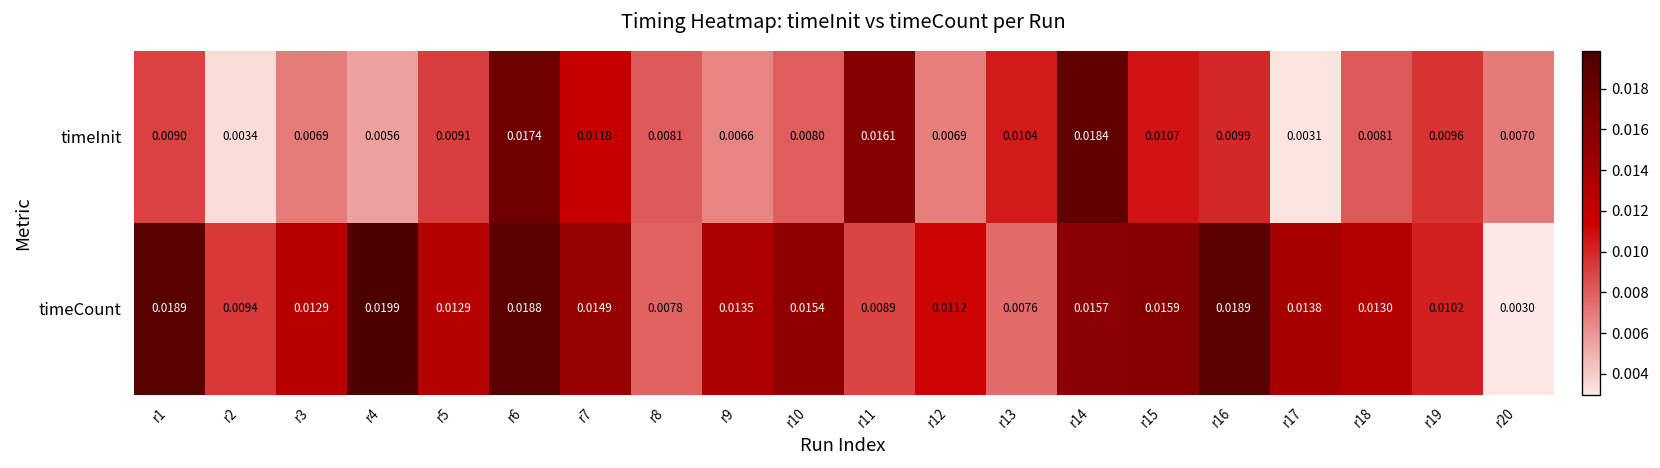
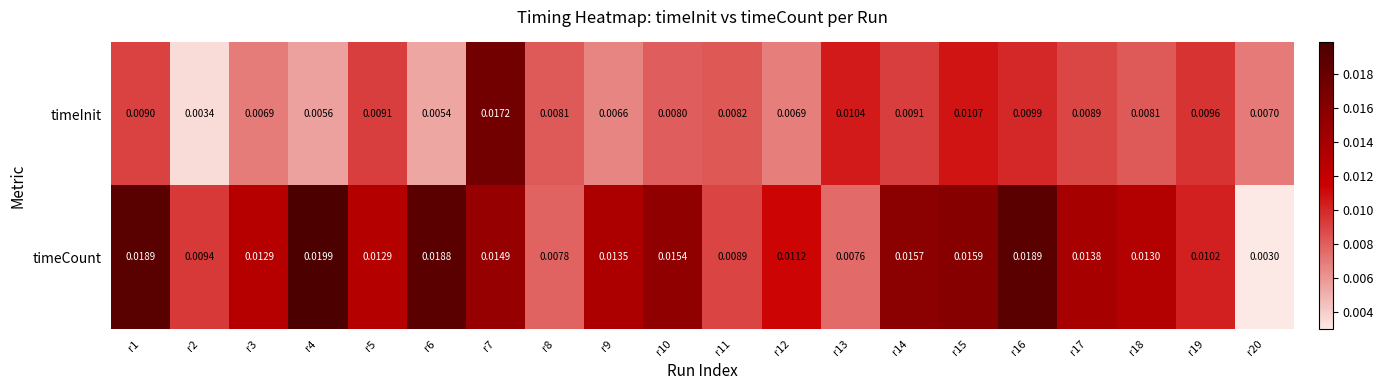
timeInit, r6: 0.0174 -> 0.0054
timeInit, r7: 0.0118 -> 0.0172
timeInit, r11: 0.0161 -> 0.0082
timeInit, r14: 0.0184 -> 0.0091
timeInit, r17: 0.0031 -> 0.0089
